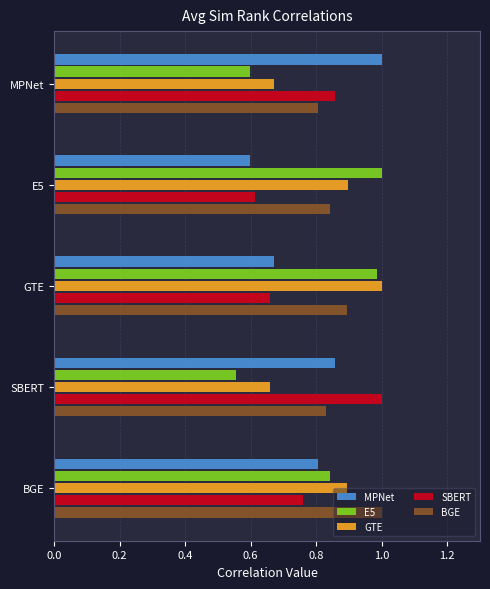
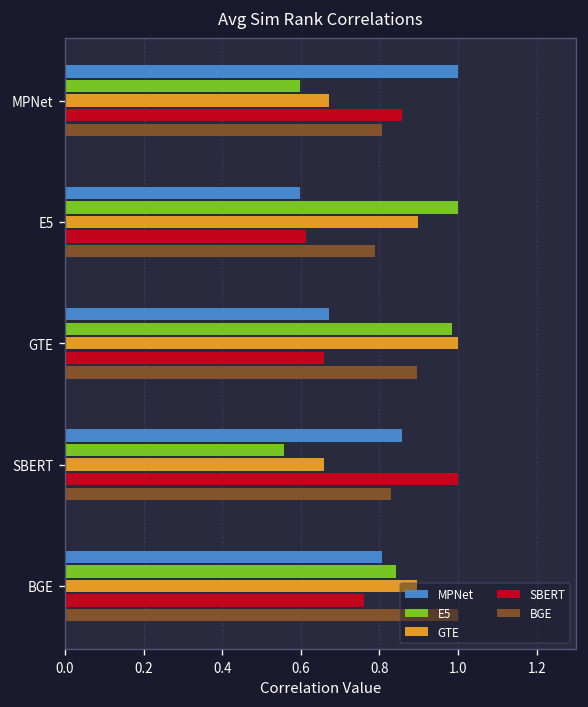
BGE, E5: 0.84 -> 0.79
